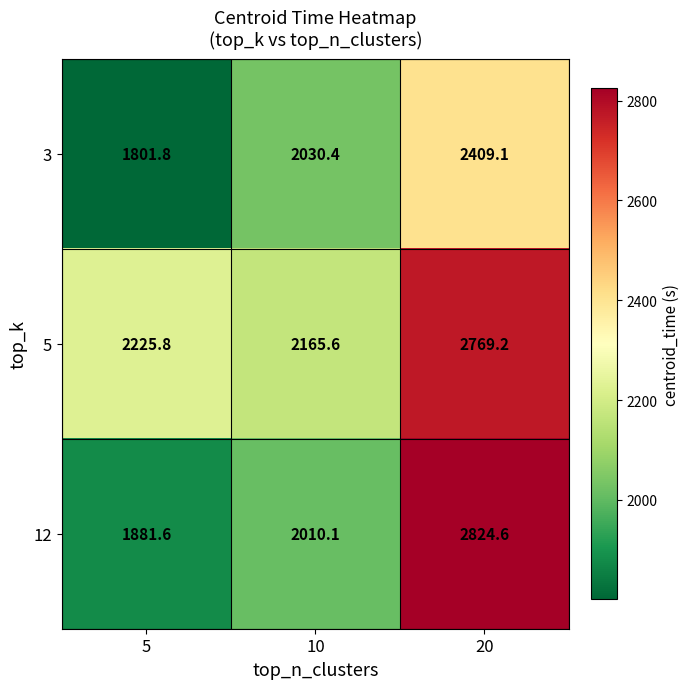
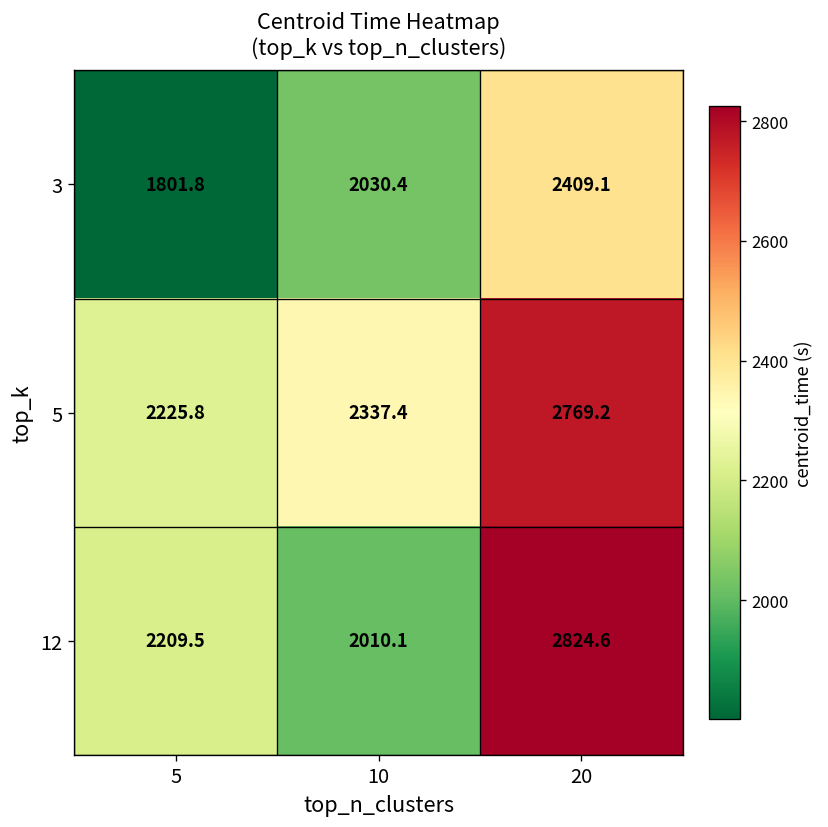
5, 10: 2165.6 -> 2337.4
12, 5: 1881.6 -> 2209.5
